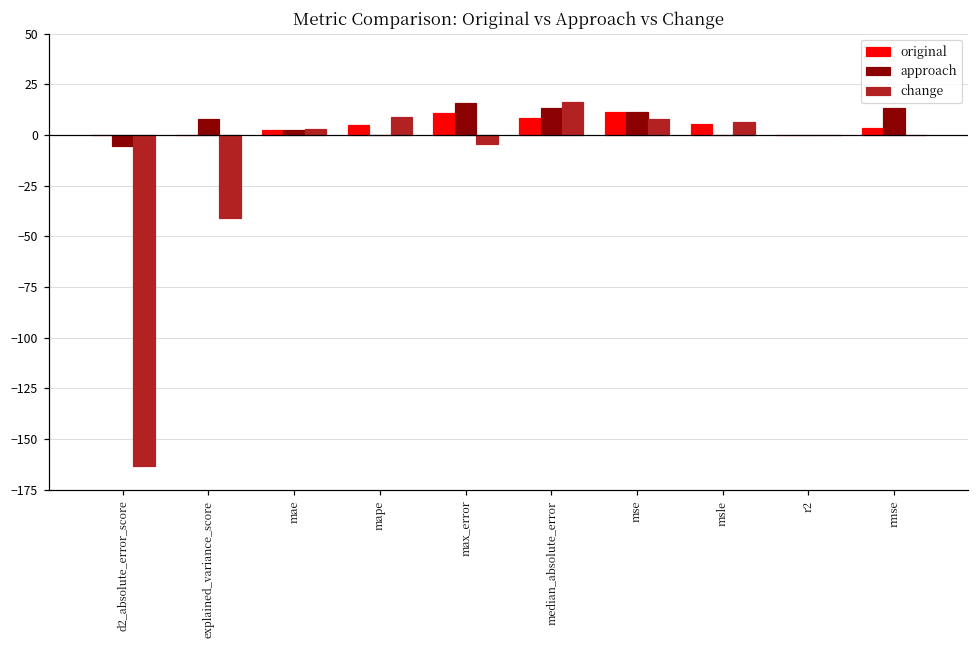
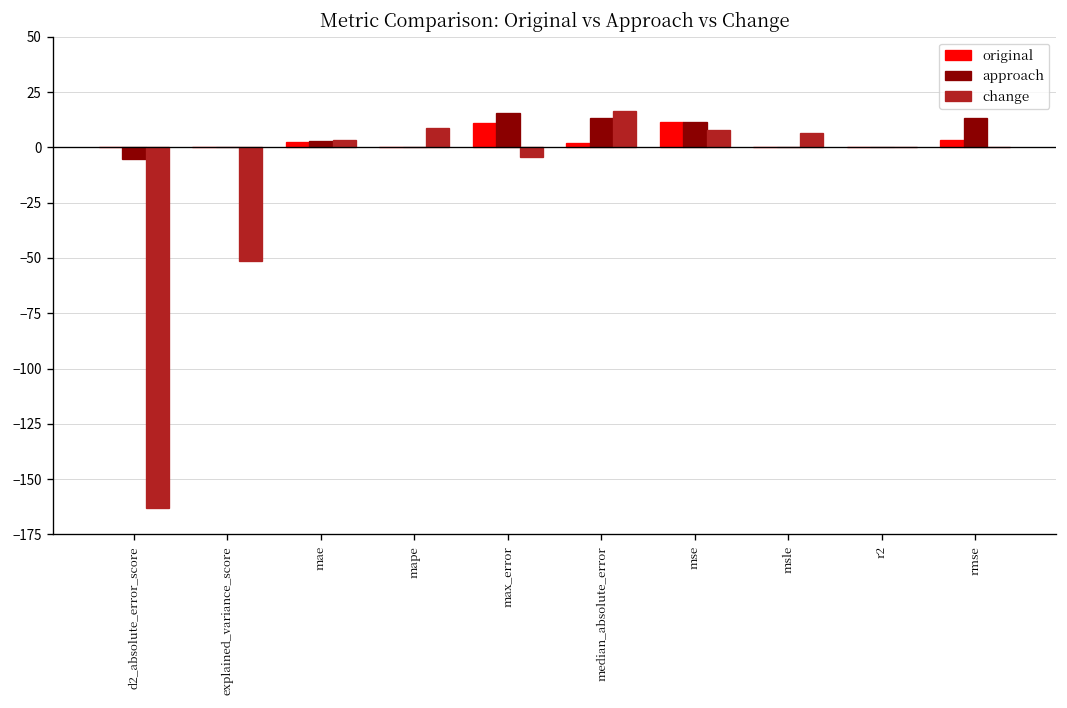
approach, explained_variance_score: 8 -> 0
change, explained_variance_score: -41 -> -51
original, mape: 5 -> 0
original, median_absolute_error: 9 -> 2
original, msle: 5 -> 0
